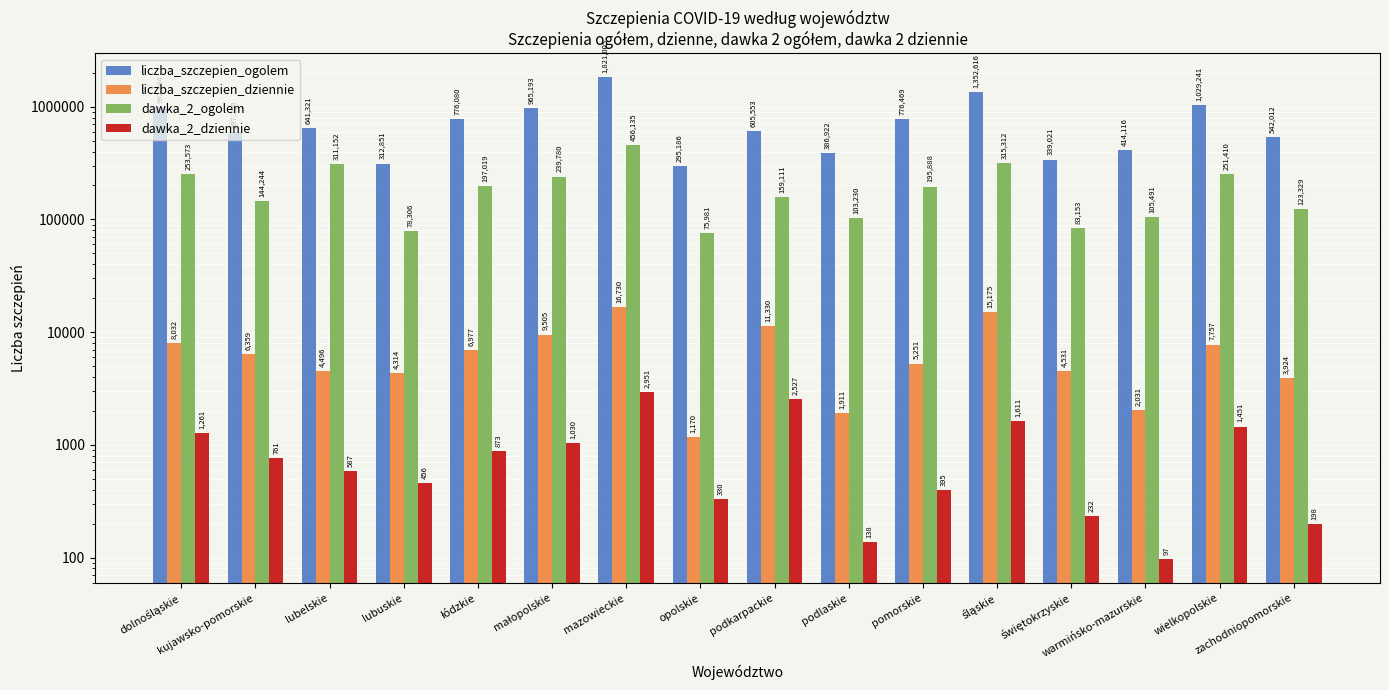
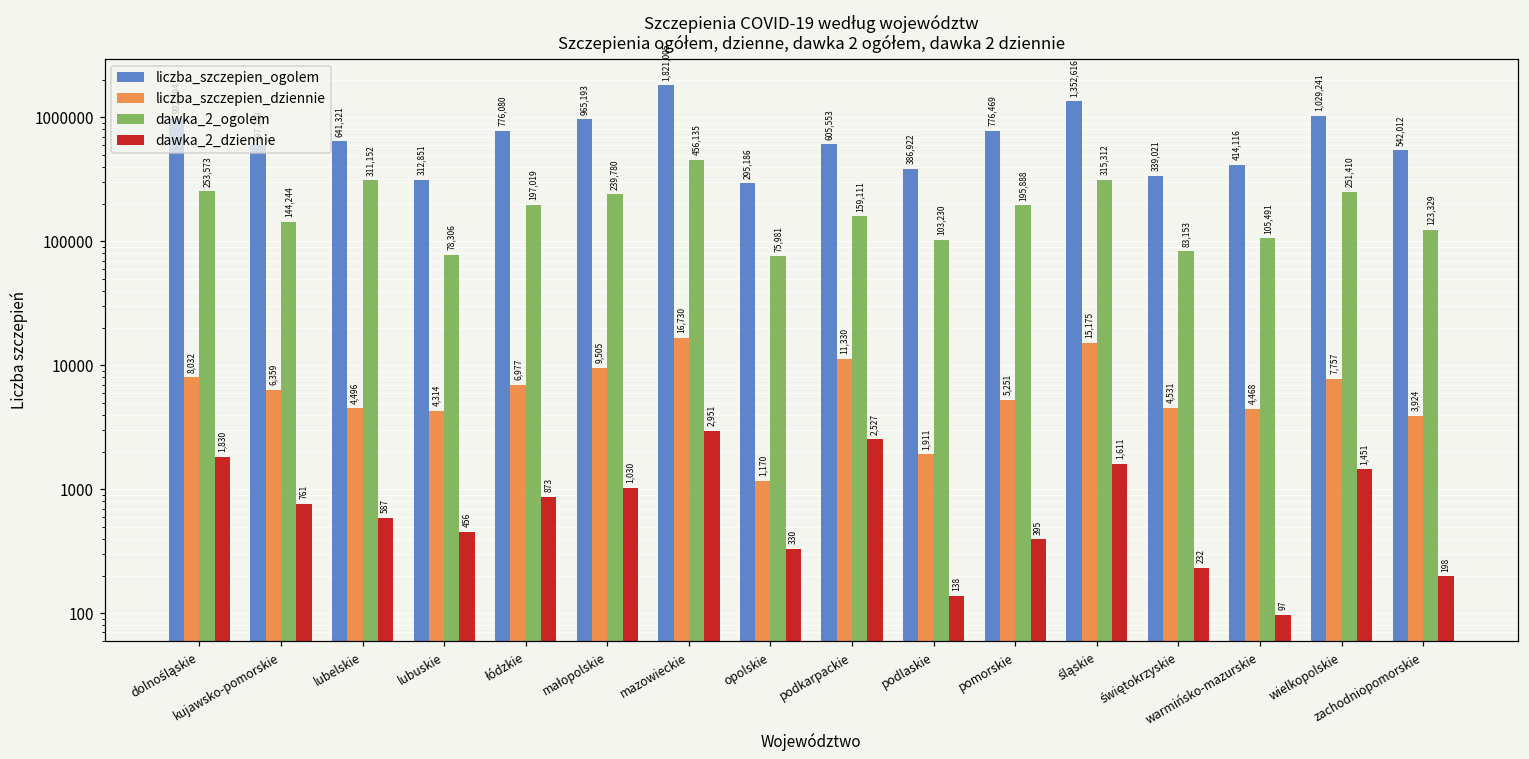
dawka_2_dziennie, dolnośląskie: 1,261 -> 1,830
liczba_szczepien_dziennie, warmińsko-mazurskie: 2,031 -> 4,468
